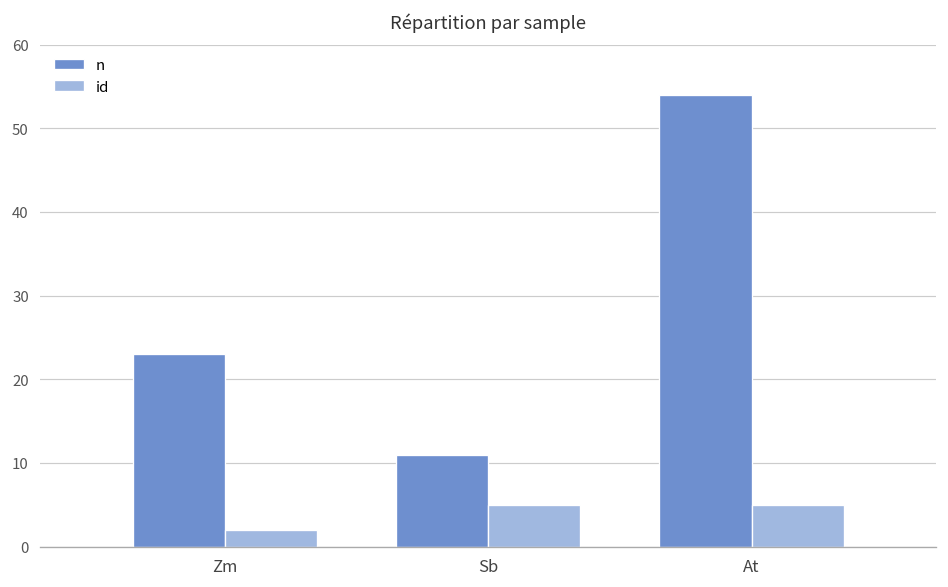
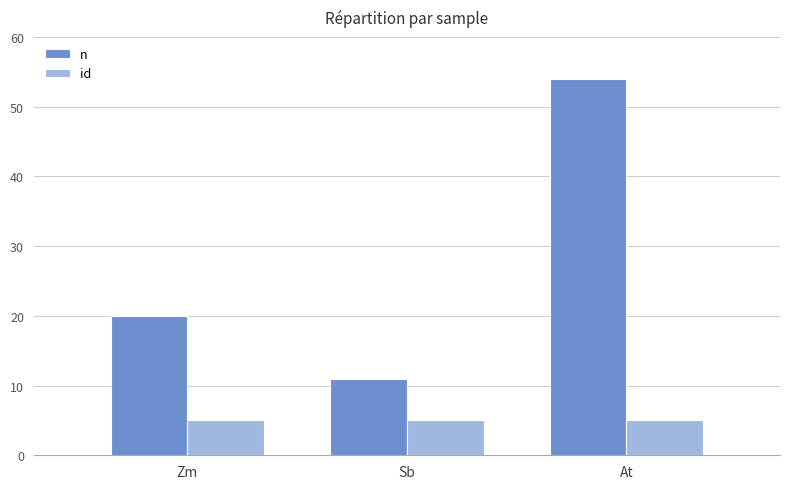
n, Zm: 23 -> 20
id, Zm: 2 -> 5
